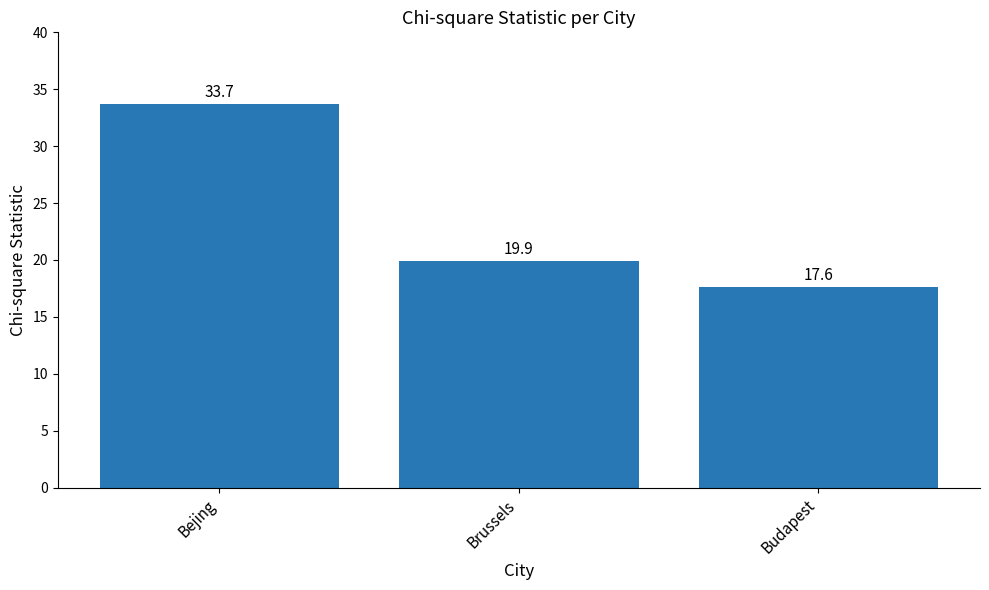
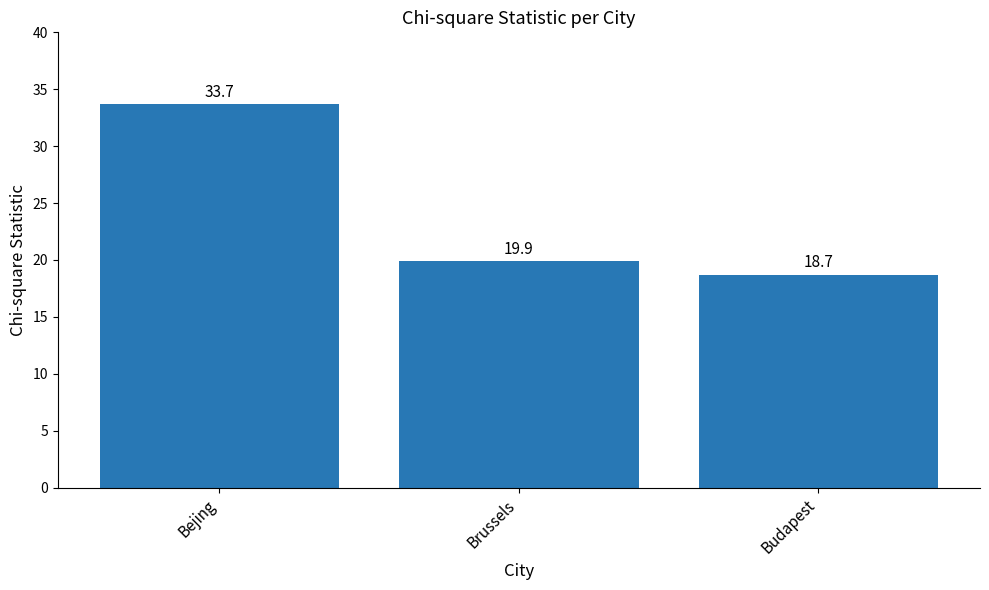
Budapest: 17.6 -> 18.7
